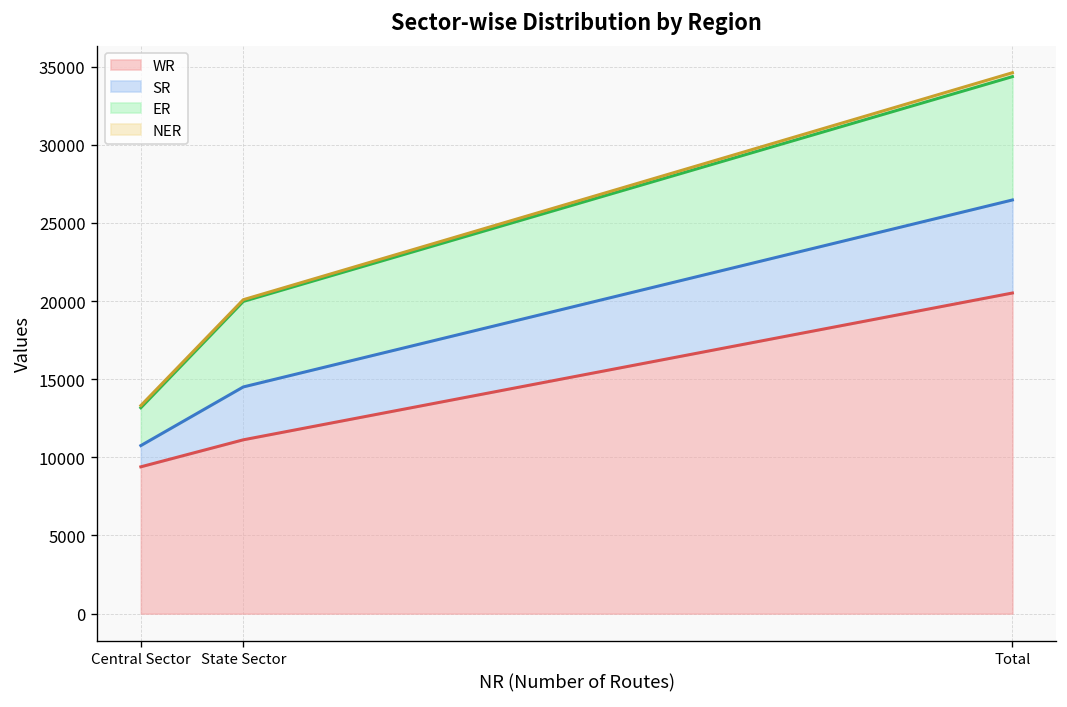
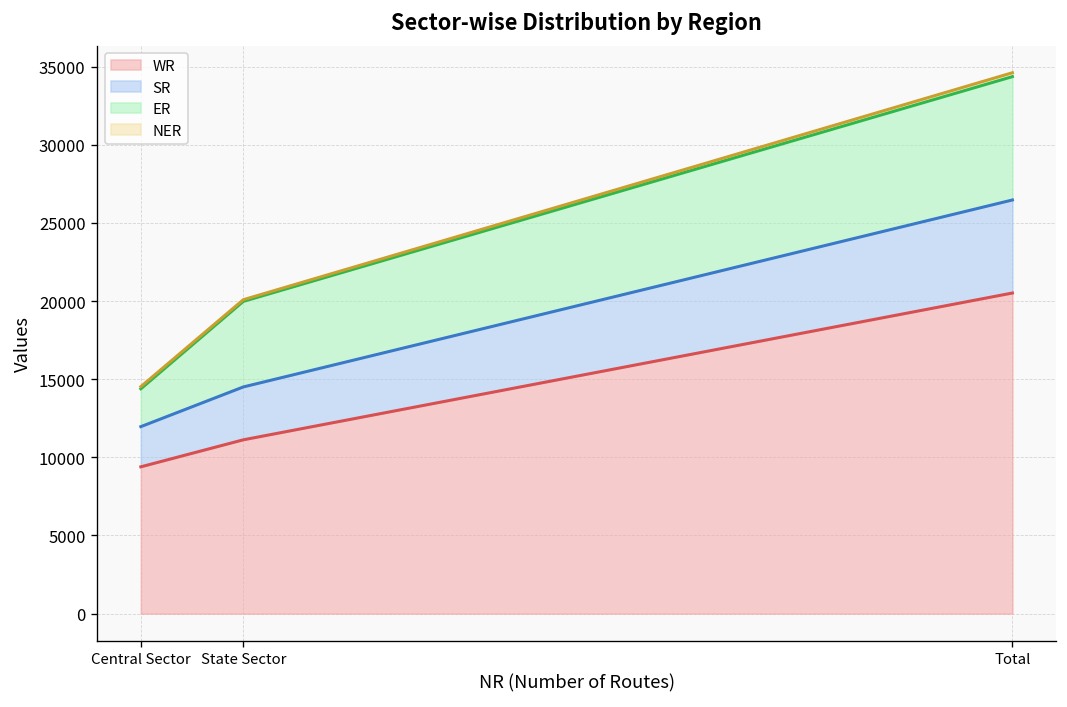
SR, Central Sector: 1400 -> 2600
